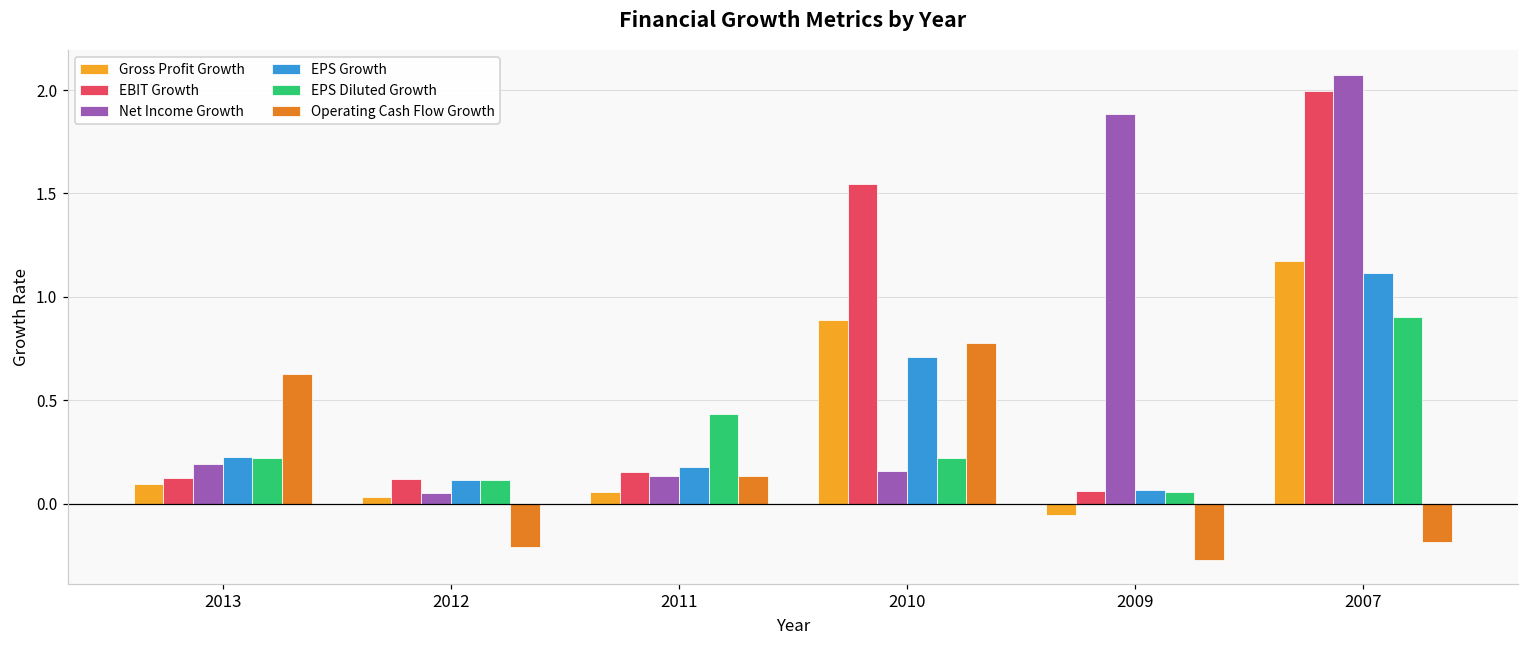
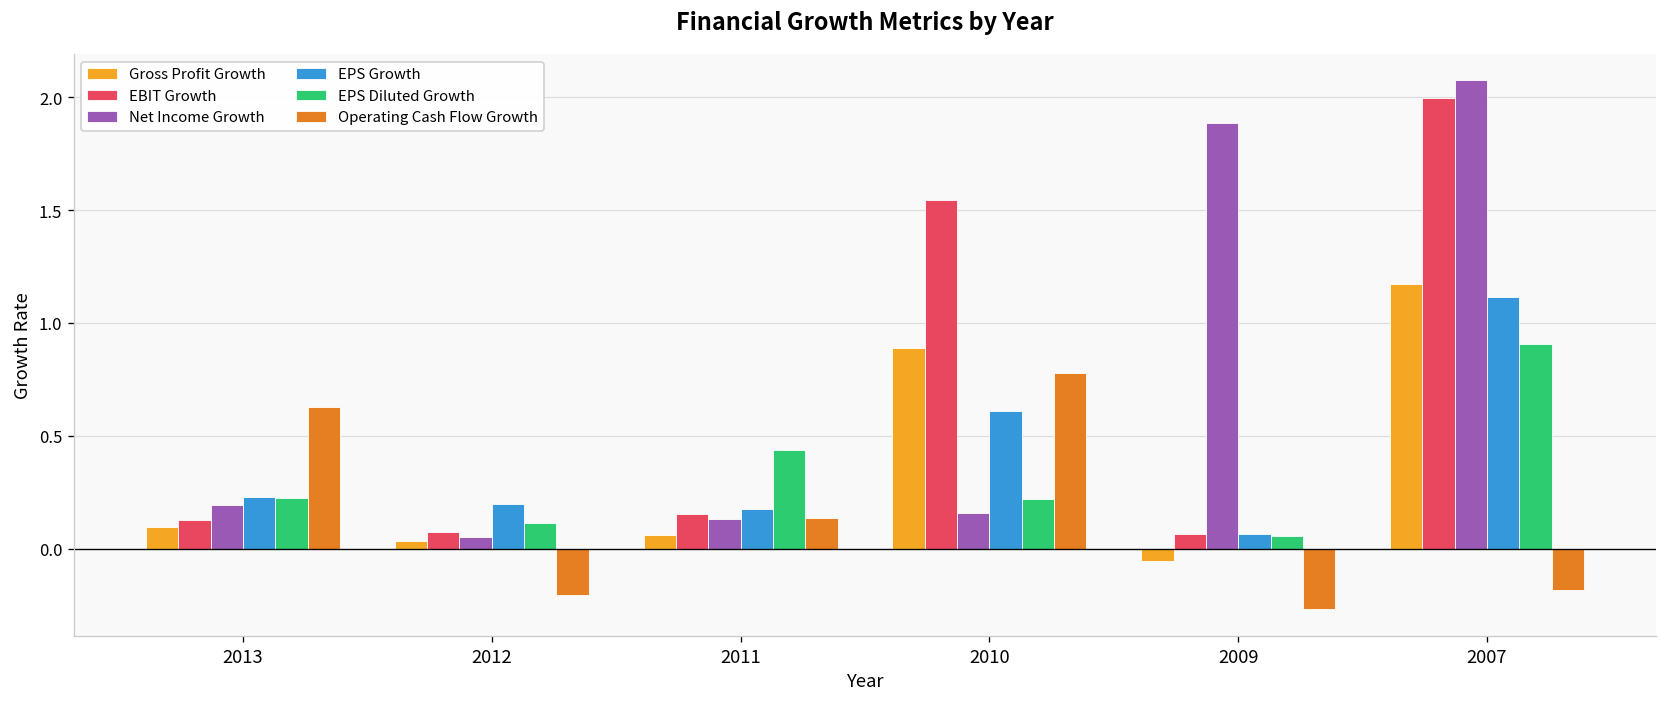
EBIT Growth, 2012: 0.12 -> 0.07
EPS Growth, 2012: 0.12 -> 0.20
EPS Growth, 2010: 0.71 -> 0.61
